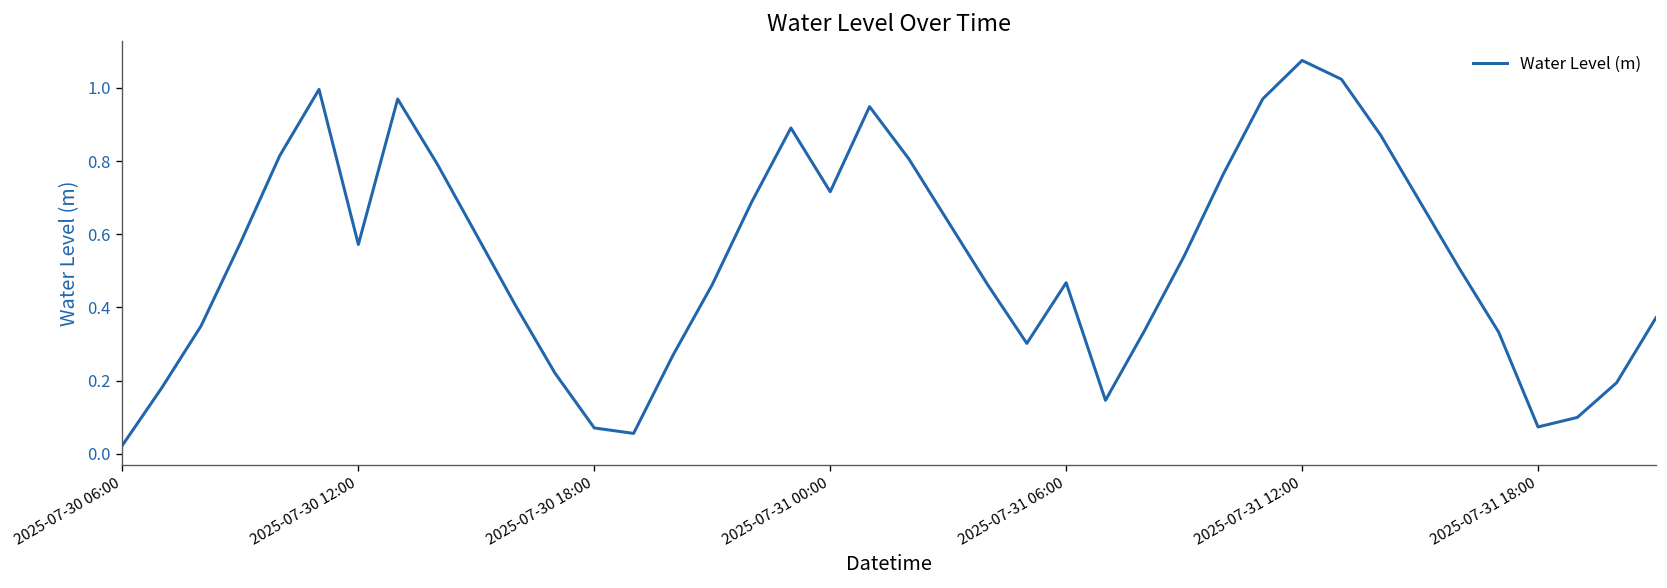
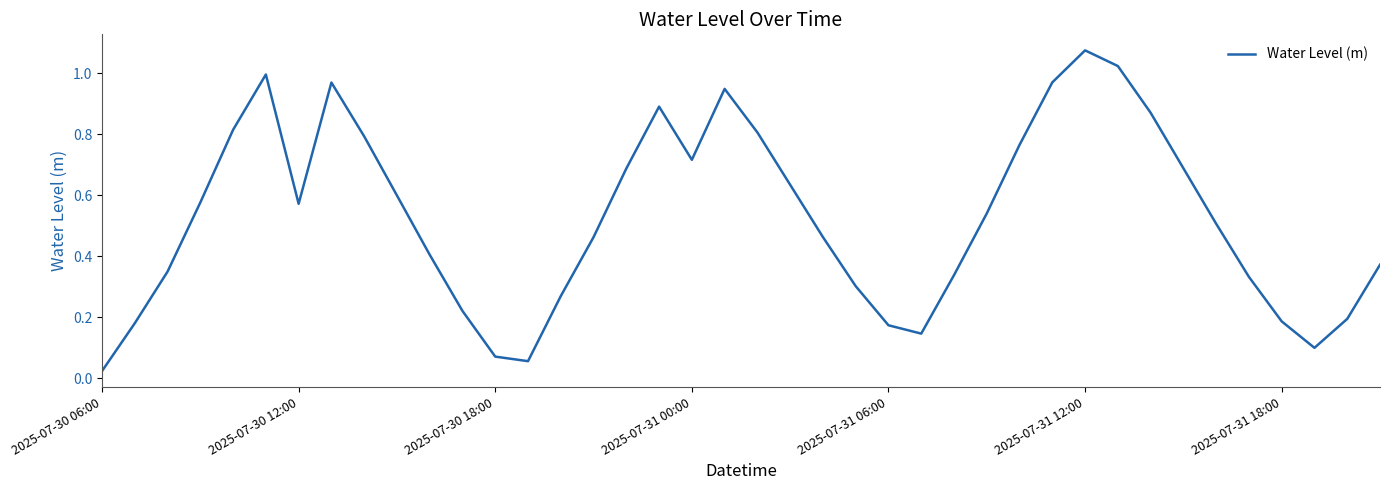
2025-07-31 06:00: 0.47 -> 0.17
2025-07-31 18:00: 0.07 -> 0.19
